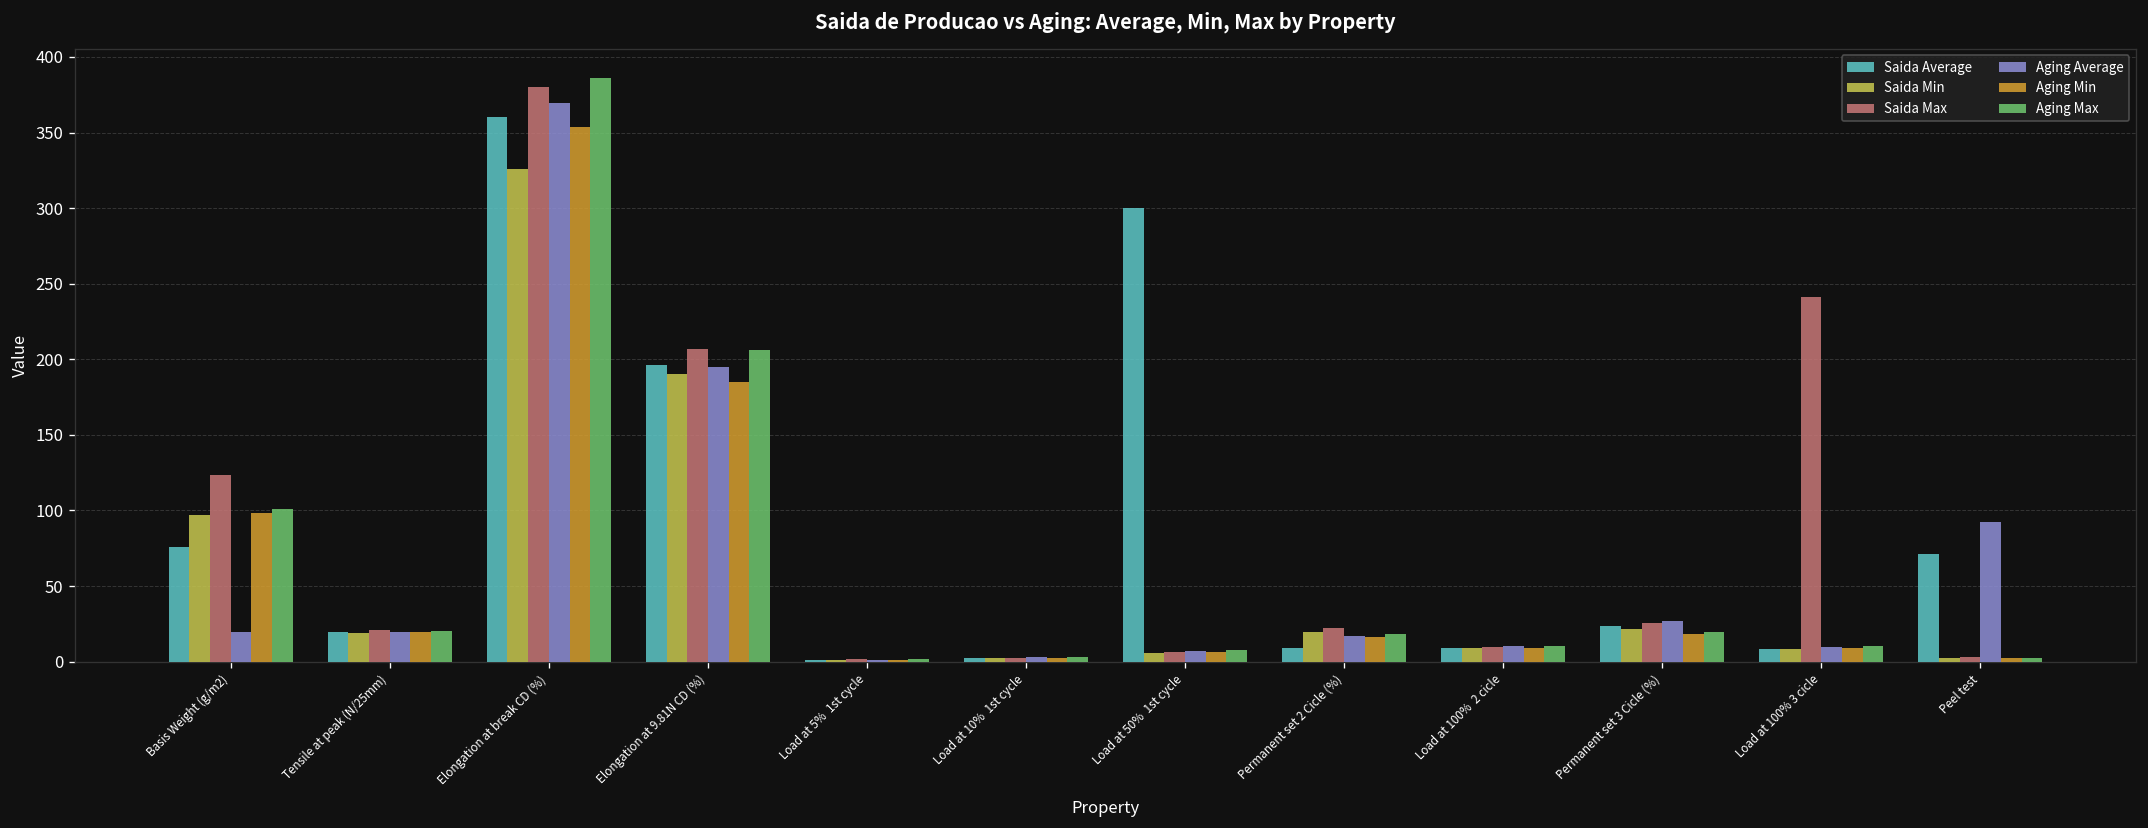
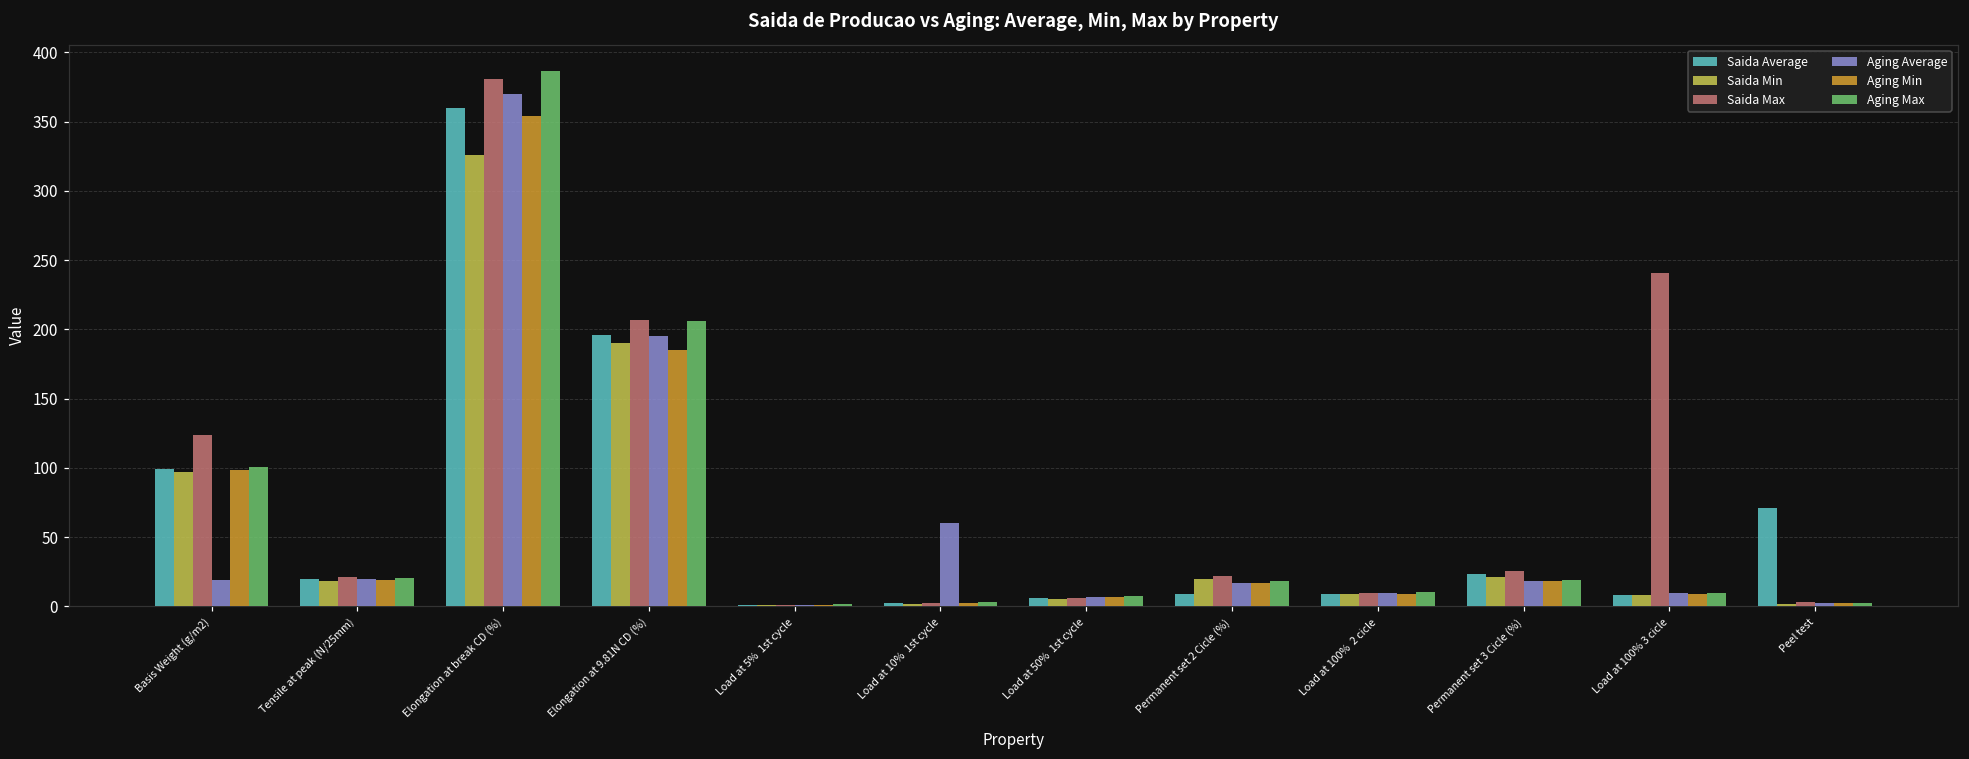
Saida Average, Basis Weight (g/m2): 76 -> 100
Aging Average, Load at 10% 1st cycle: 3 -> 60
Saida Average, Load at 50% 1st cycle: 300 -> 6
Aging Average, Permanent set 3 Cicle (%): 27 -> 18
Aging Average, Peel test: 93 -> 2
